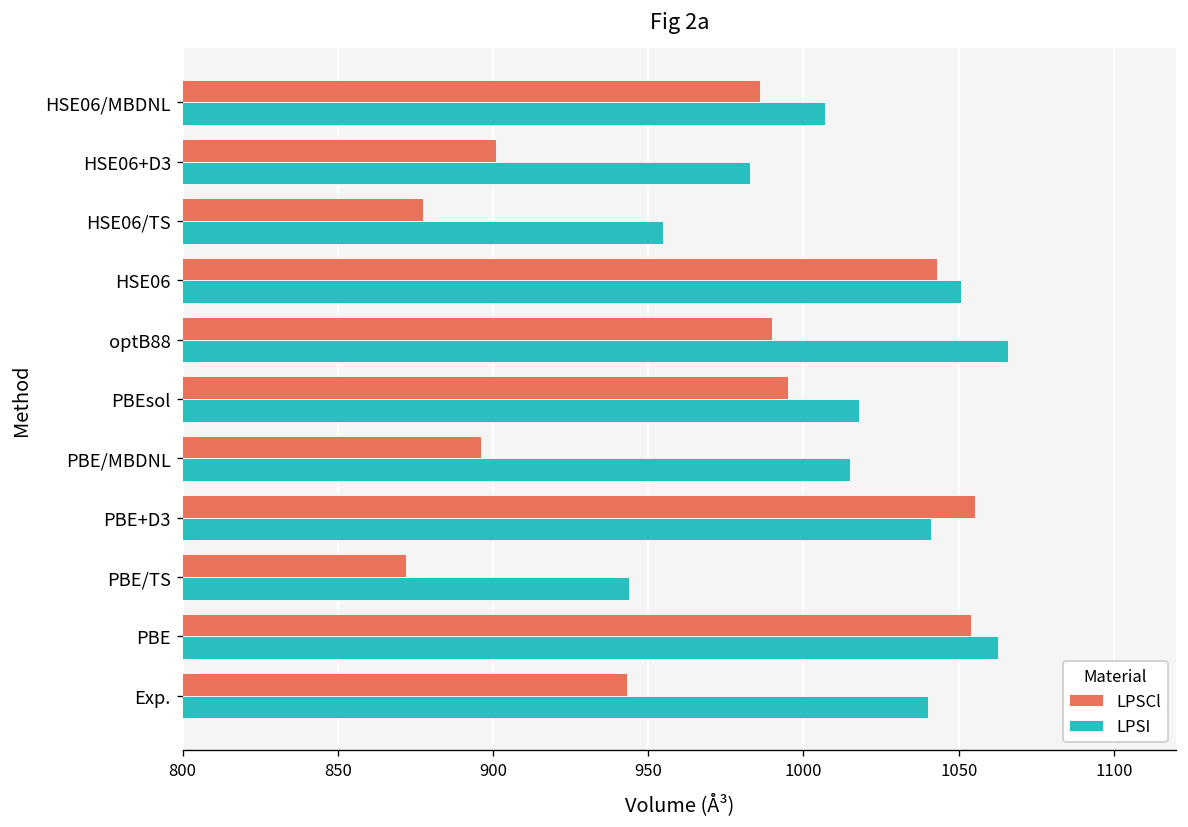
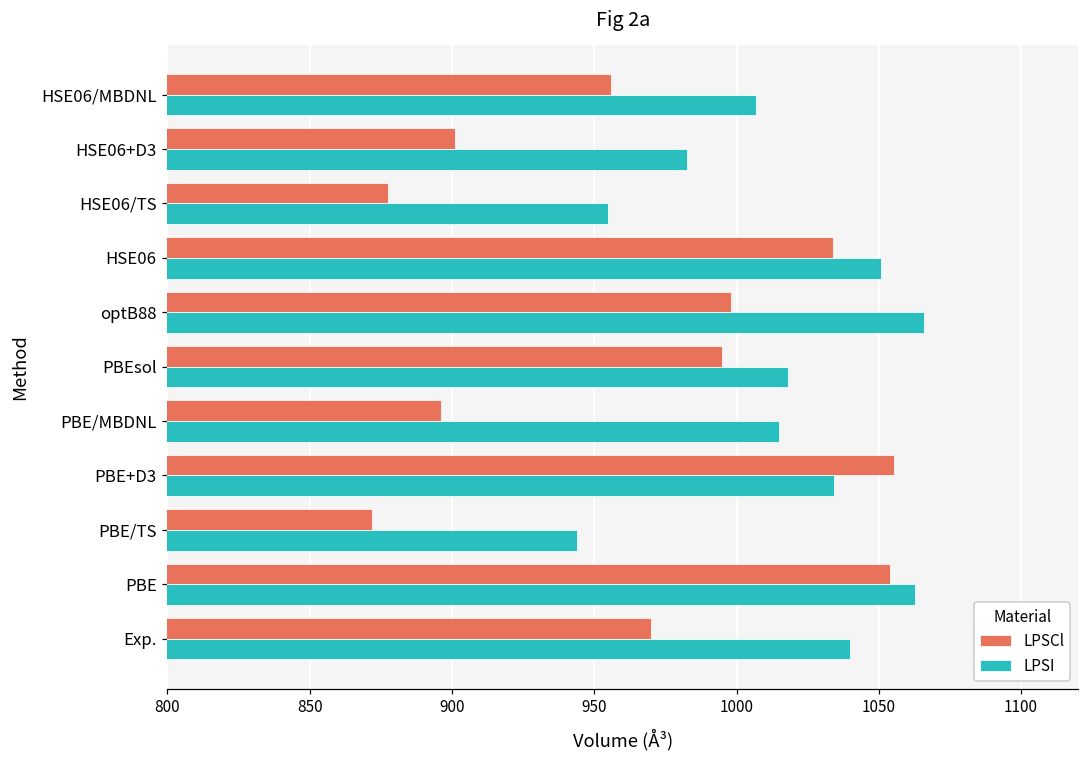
LPSCl, HSE06/MBDNL: 986 -> 956
LPSCl, HSE06: 1043 -> 1034
LPSCl, optB88: 990 -> 998
LPSI, PBE+D3: 1041 -> 1034
LPSCl, Exp.: 943 -> 970
